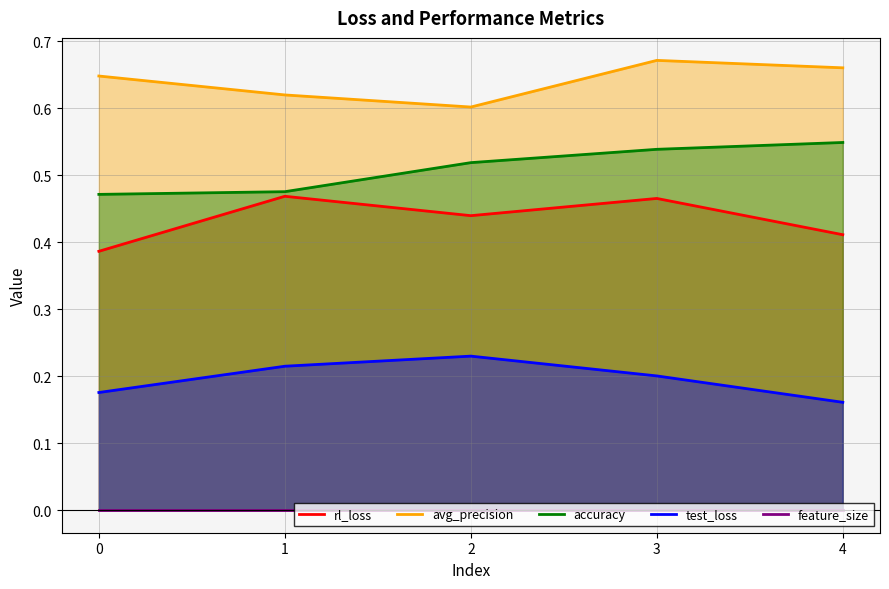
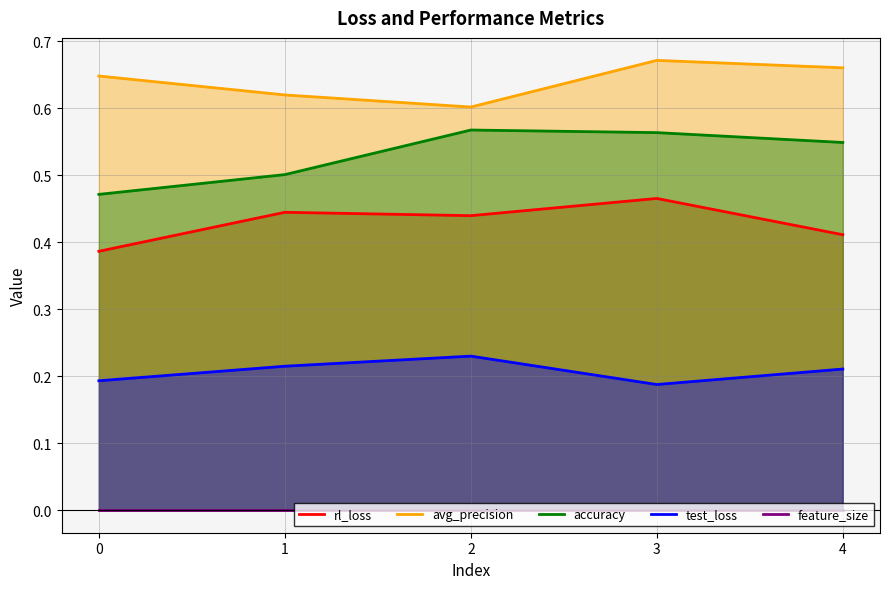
test_loss, 0: 0.18 -> 0.19
rl_loss, 1: 0.47 -> 0.44
accuracy, 1: 0.48 -> 0.50
accuracy, 2: 0.52 -> 0.57
accuracy, 3: 0.54 -> 0.56
test_loss, 3: 0.20 -> 0.19
test_loss, 4: 0.16 -> 0.21
